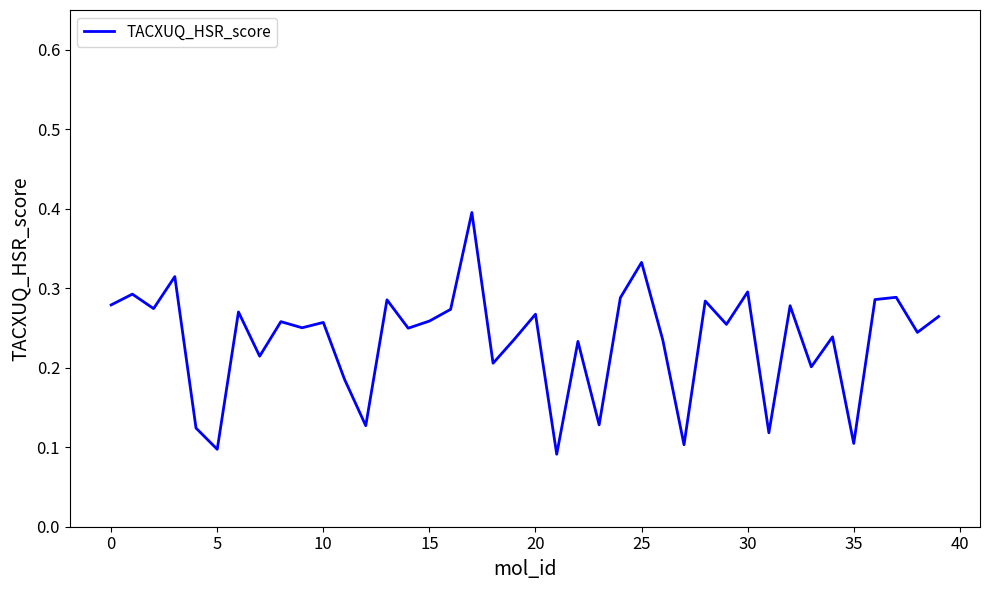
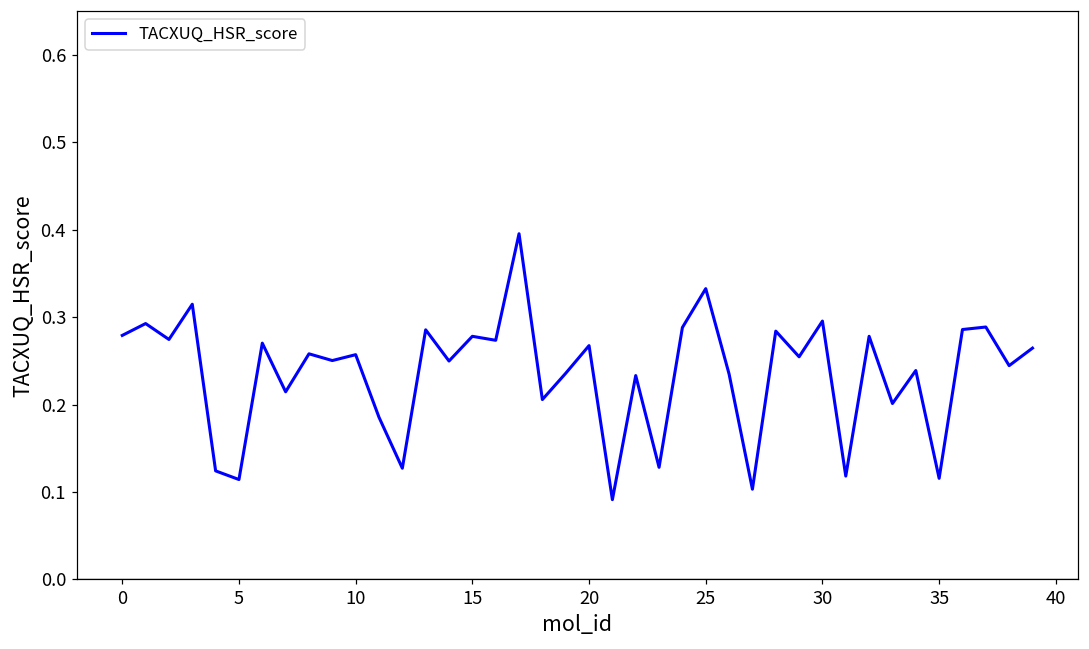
5: 0.10 -> 0.11
15: 0.26 -> 0.28
35: 0.10 -> 0.12
